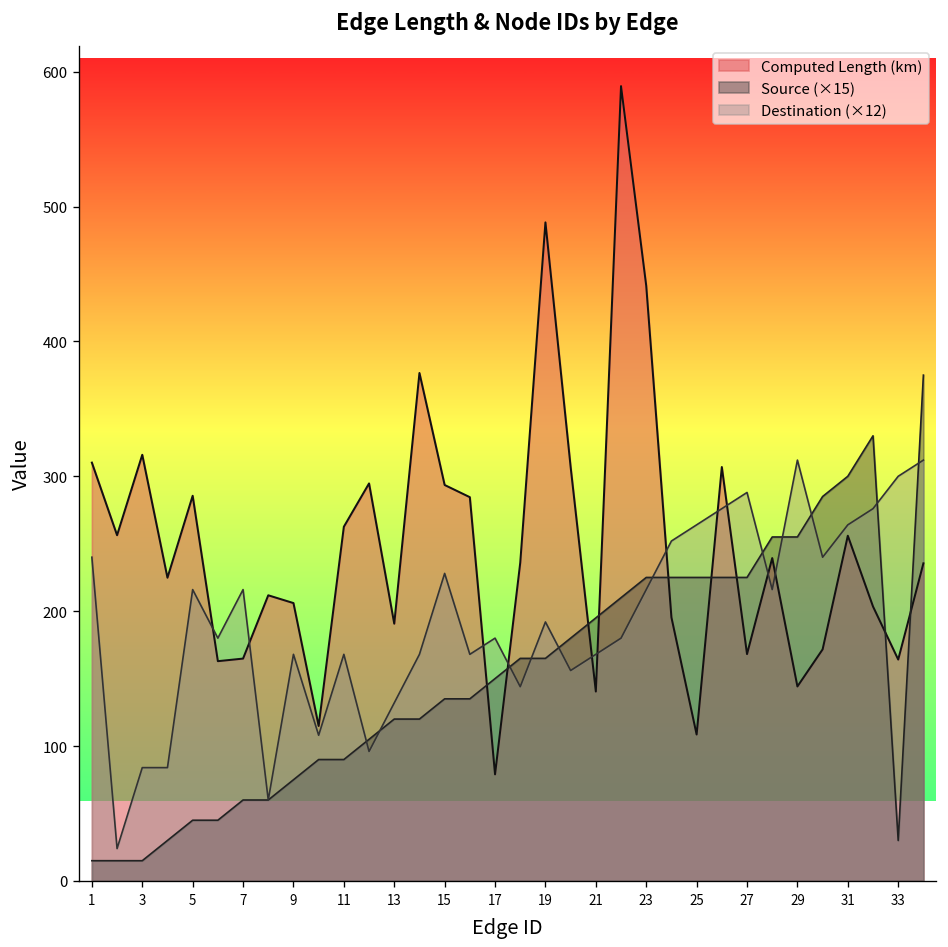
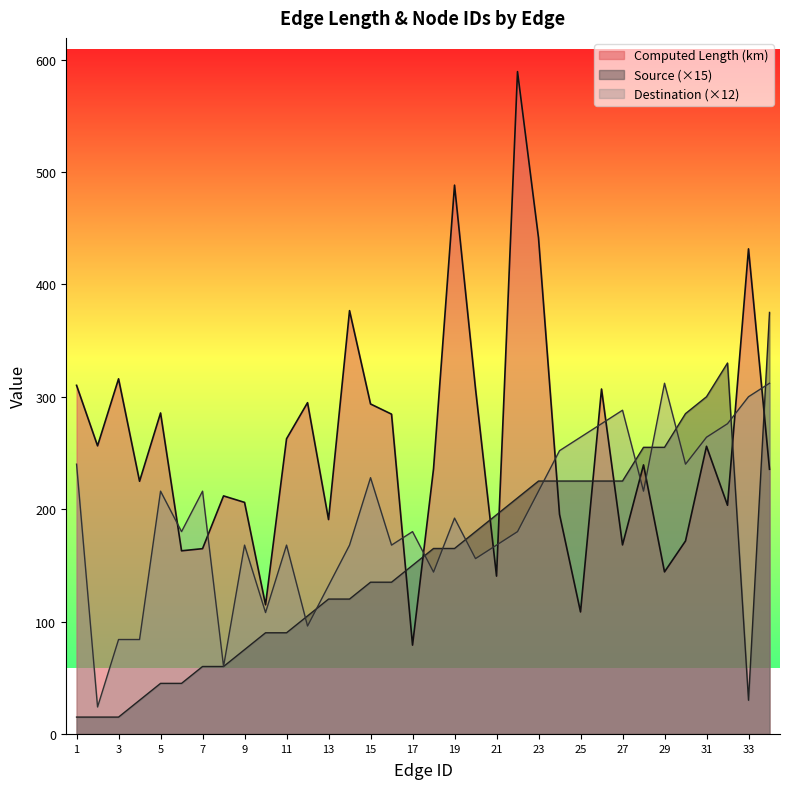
Computed Length (km), 33: 164 -> 432
